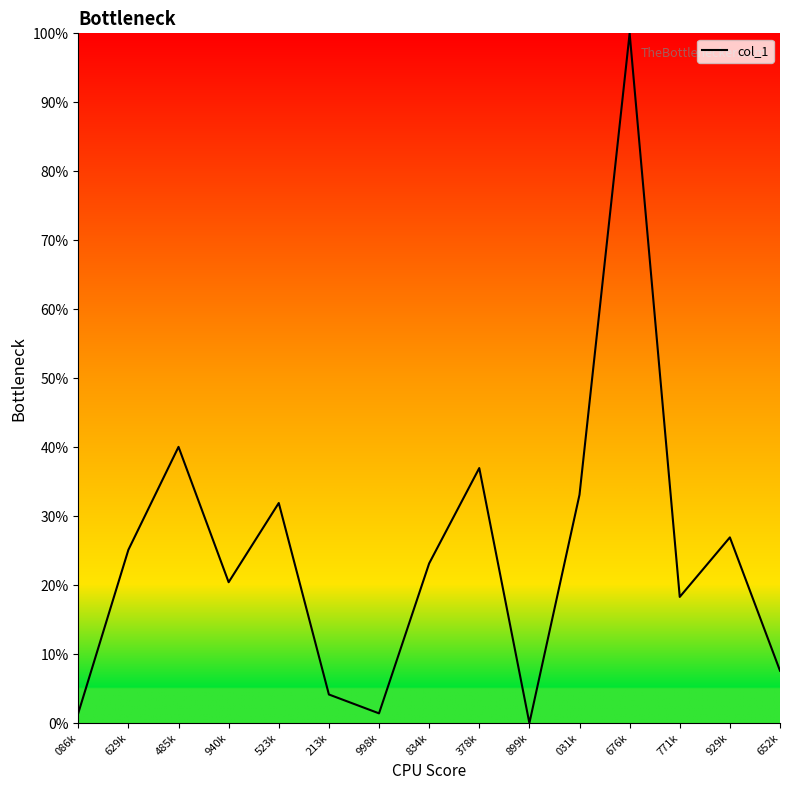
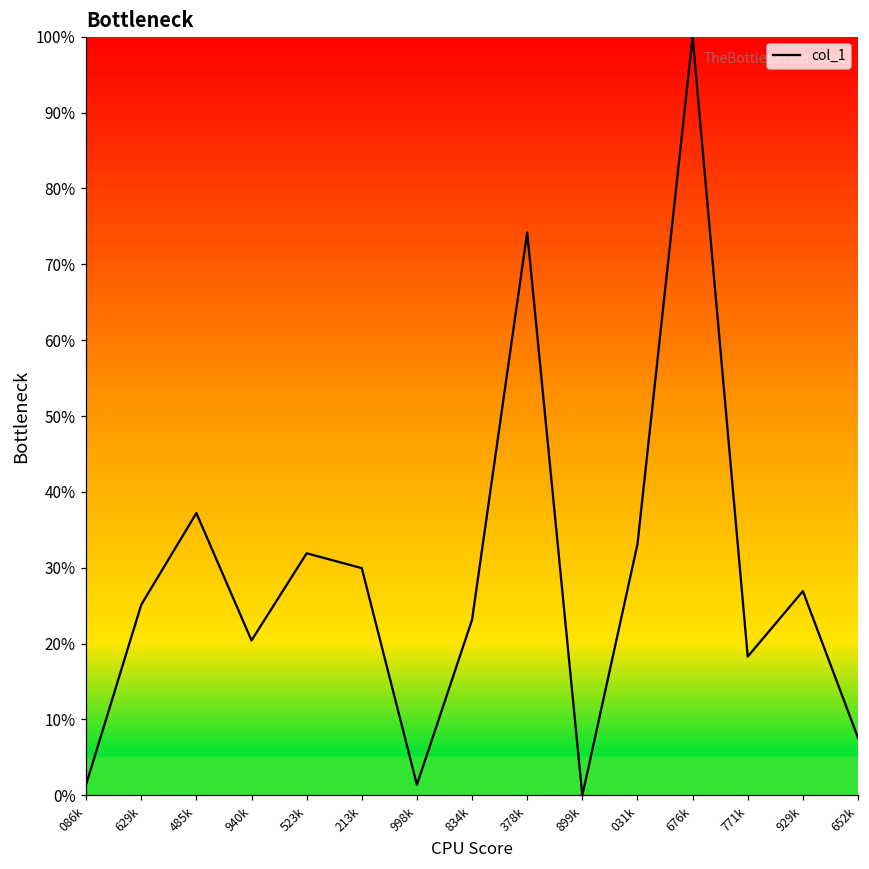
485k: 40% -> 37%
213k: 4% -> 30%
378k: 37% -> 74%
